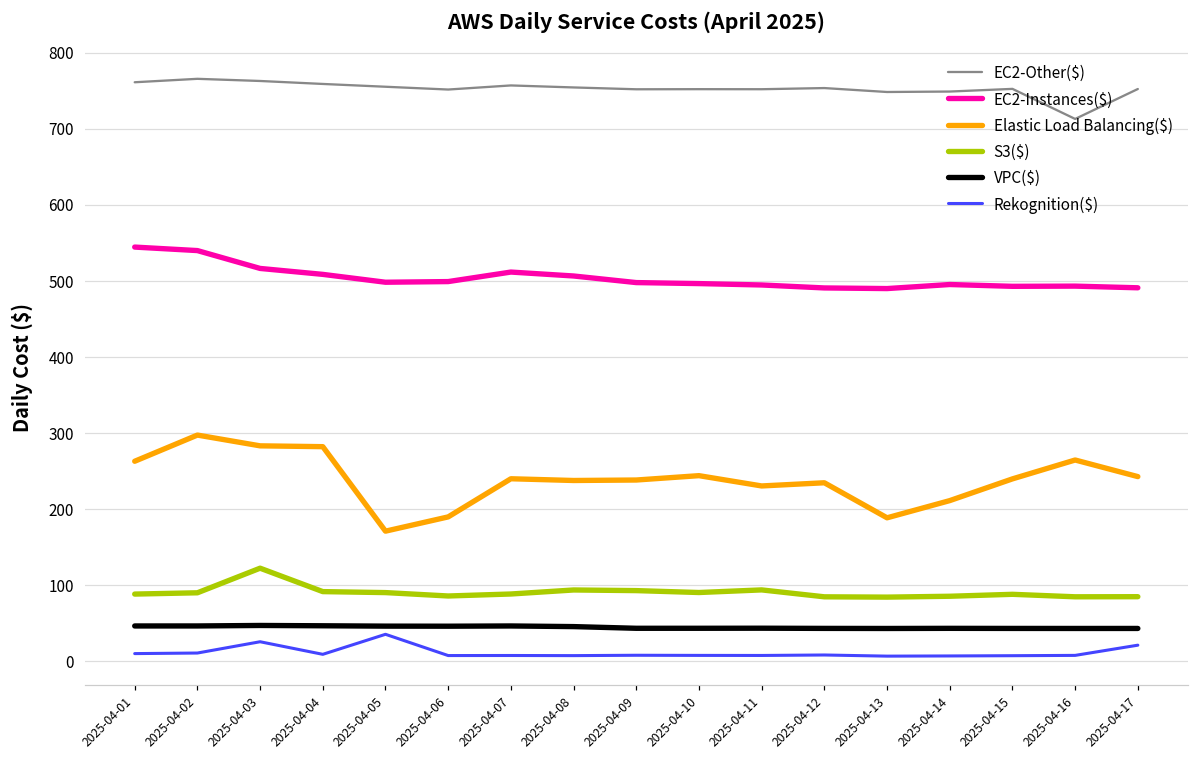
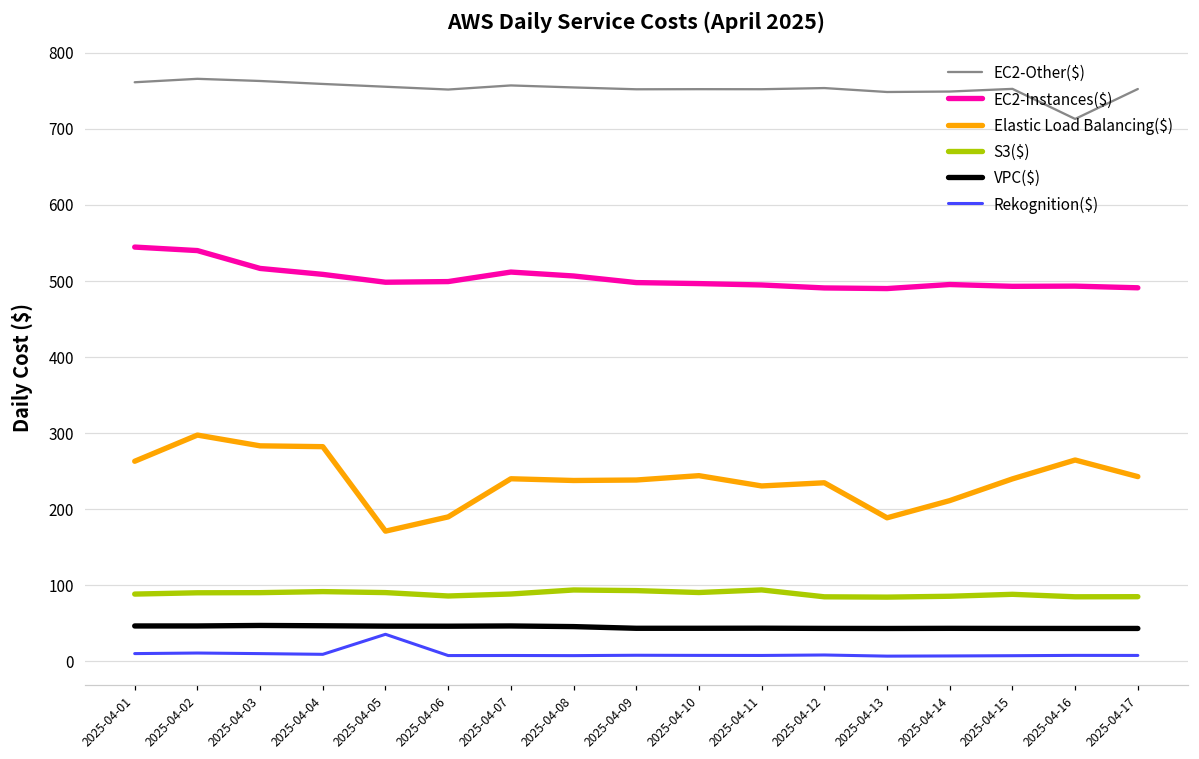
S3($), 2025-04-03: 120 -> 90
Rekognition($), 2025-04-03: 30 -> 10
Rekognition($), 2025-04-17: 20 -> 10
